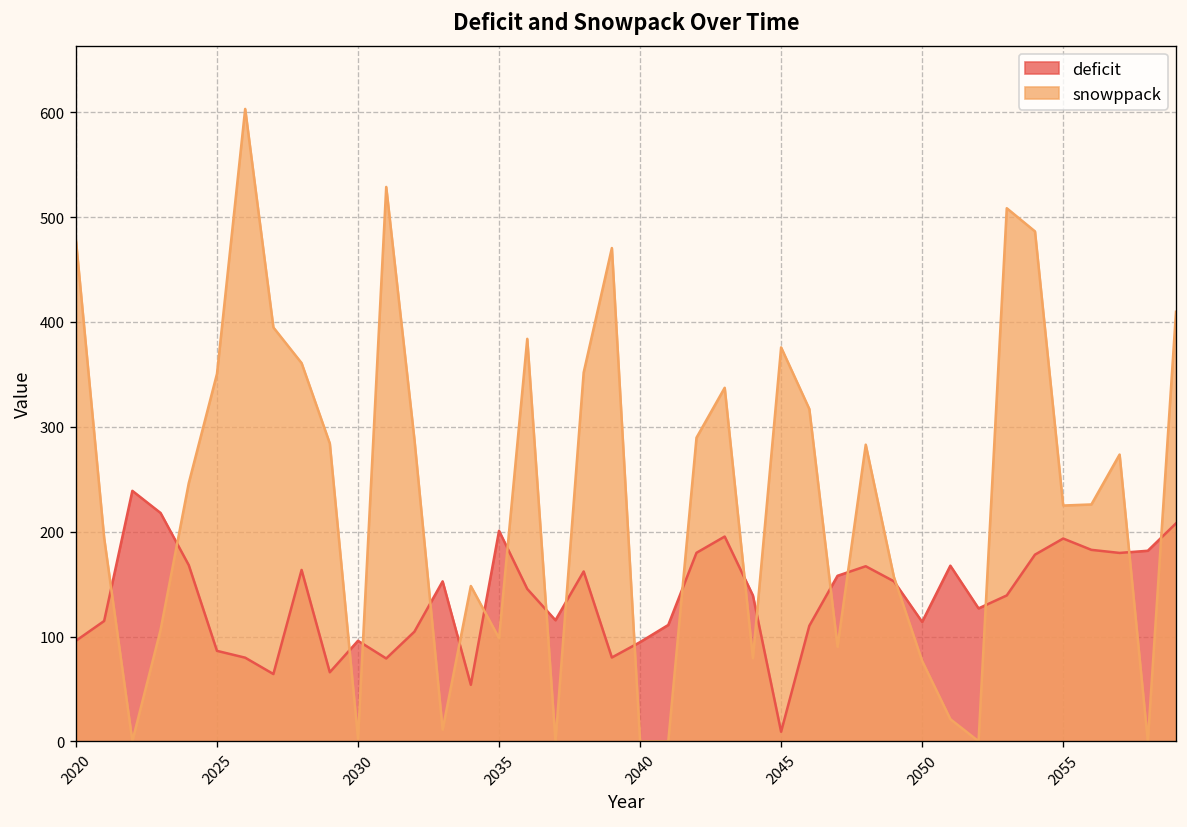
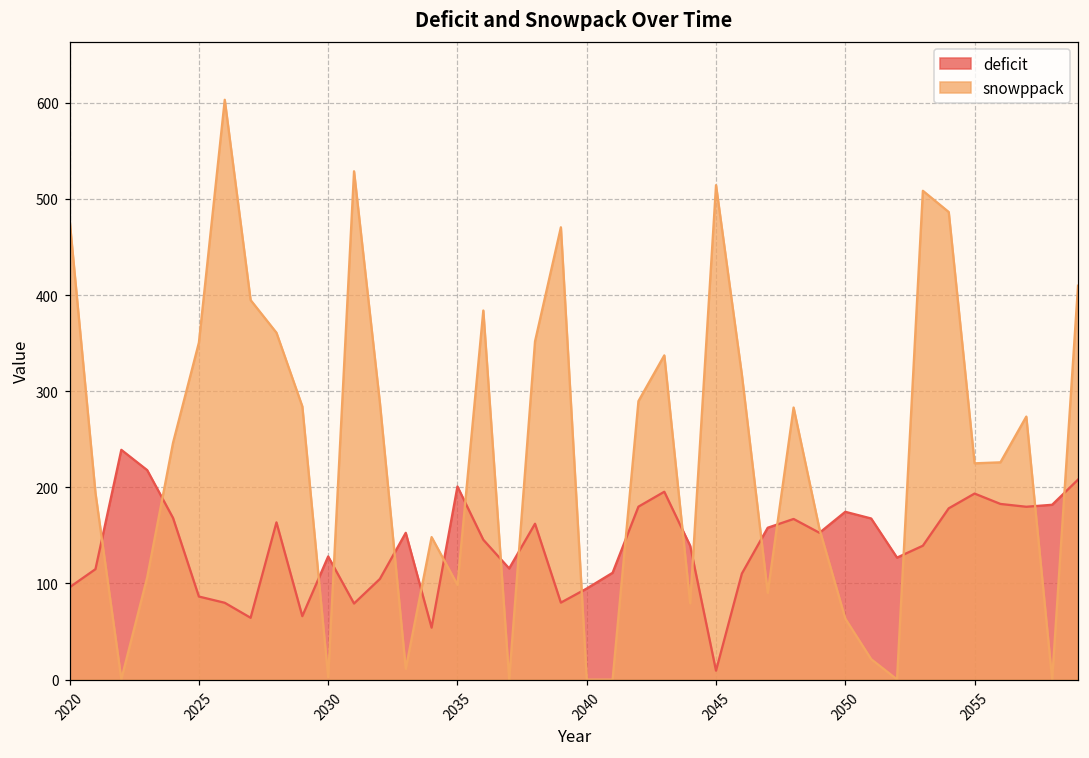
deficit, 2030: 100 -> 130
snowppack, 2045: 380 -> 510
deficit, 2050: 110 -> 170
snowppack, 2050: 80 -> 60
